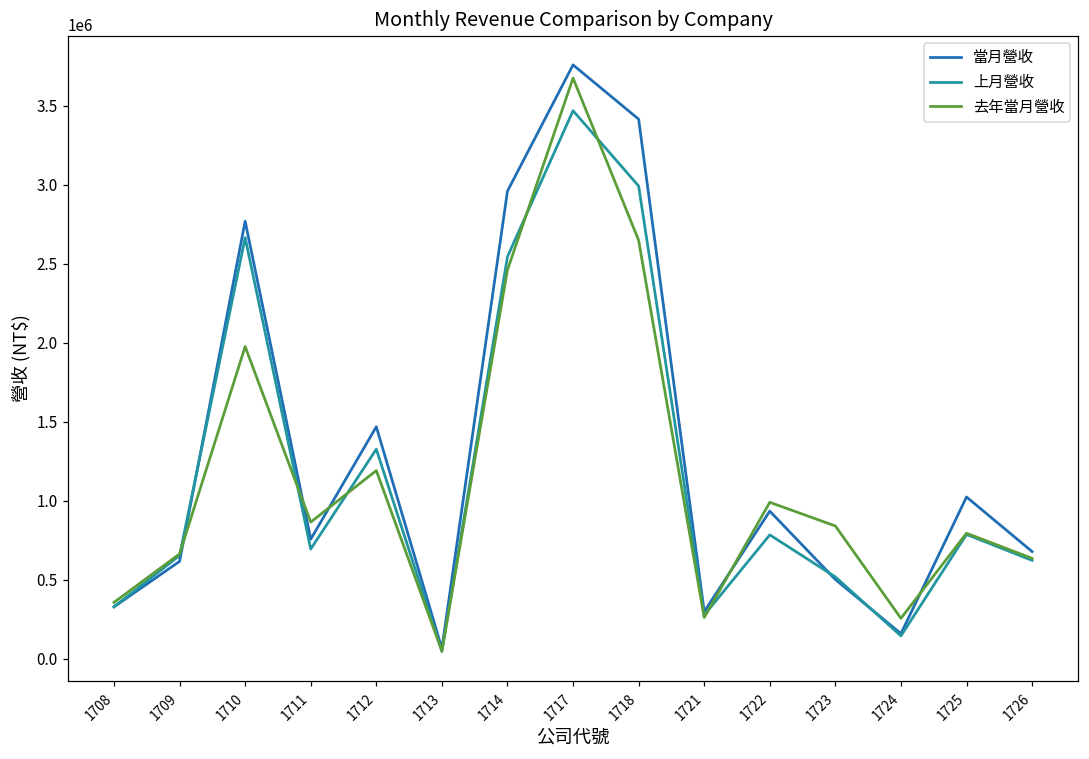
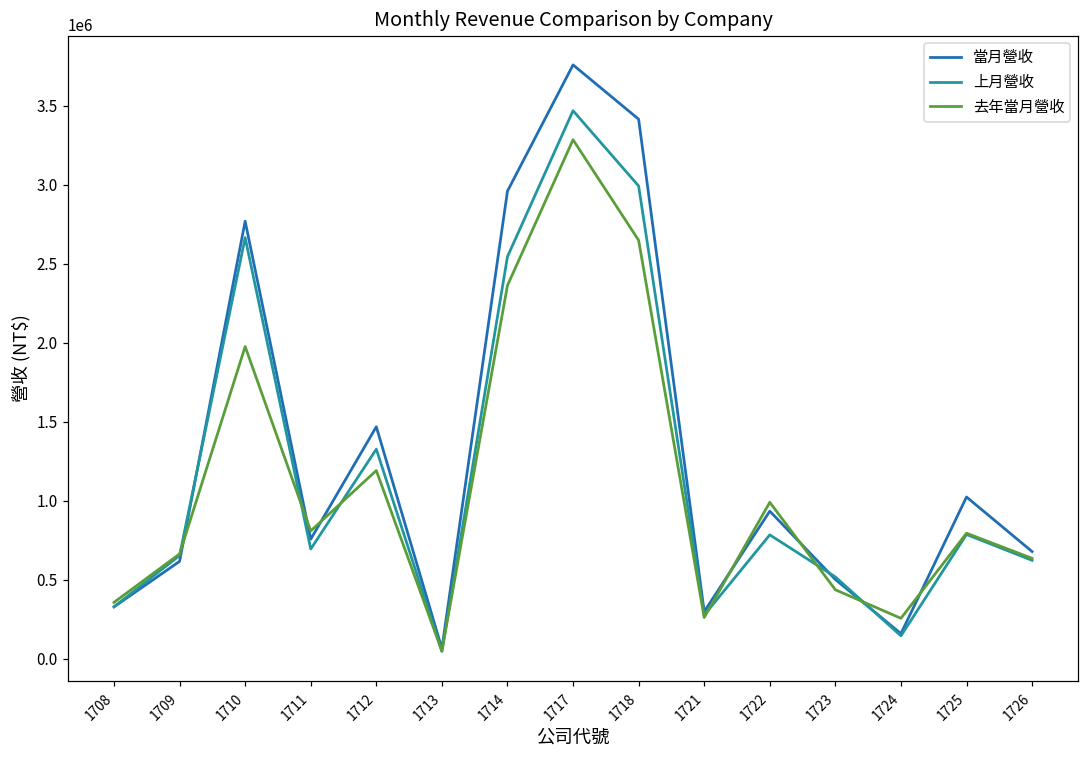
去年當月營收, 1711: 870000 -> 810000
去年當月營收, 1714: 2460000 -> 2360000
去年當月營收, 1717: 3680000 -> 3290000
去年當月營收, 1723: 840000 -> 440000
